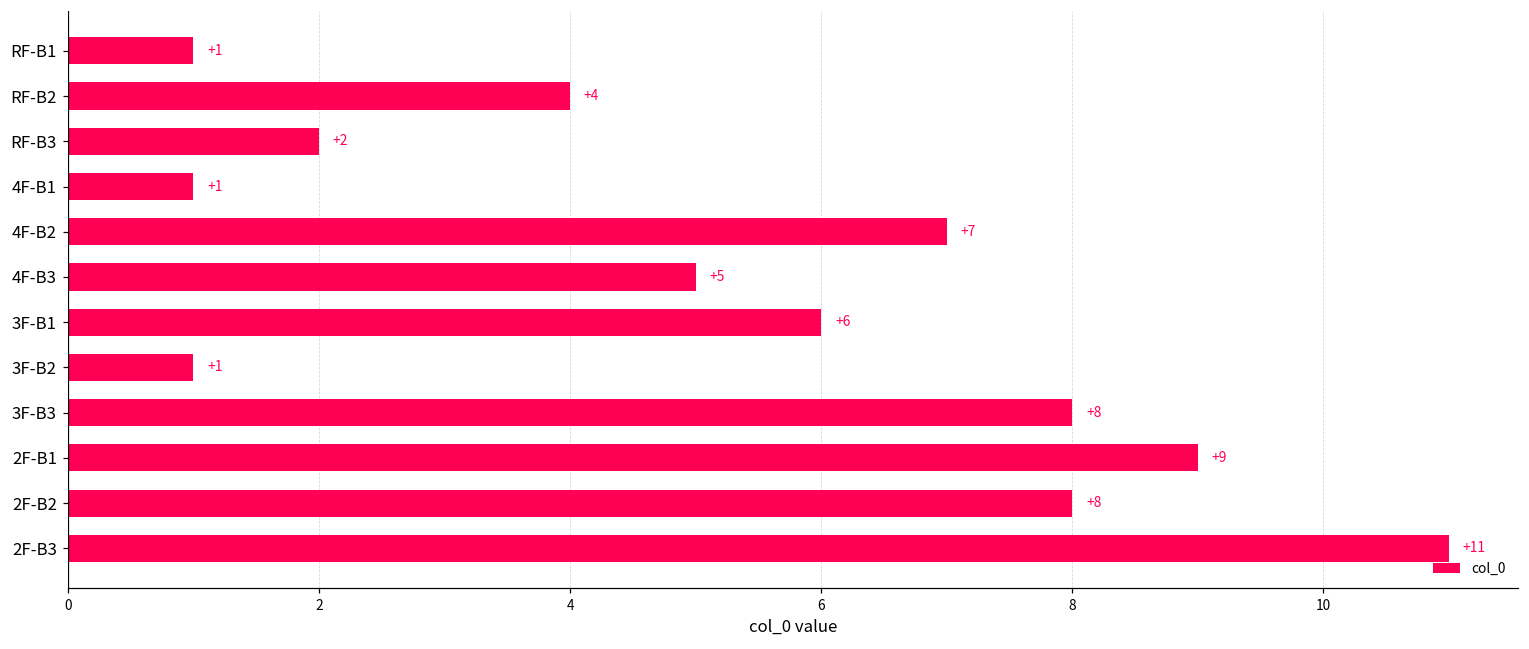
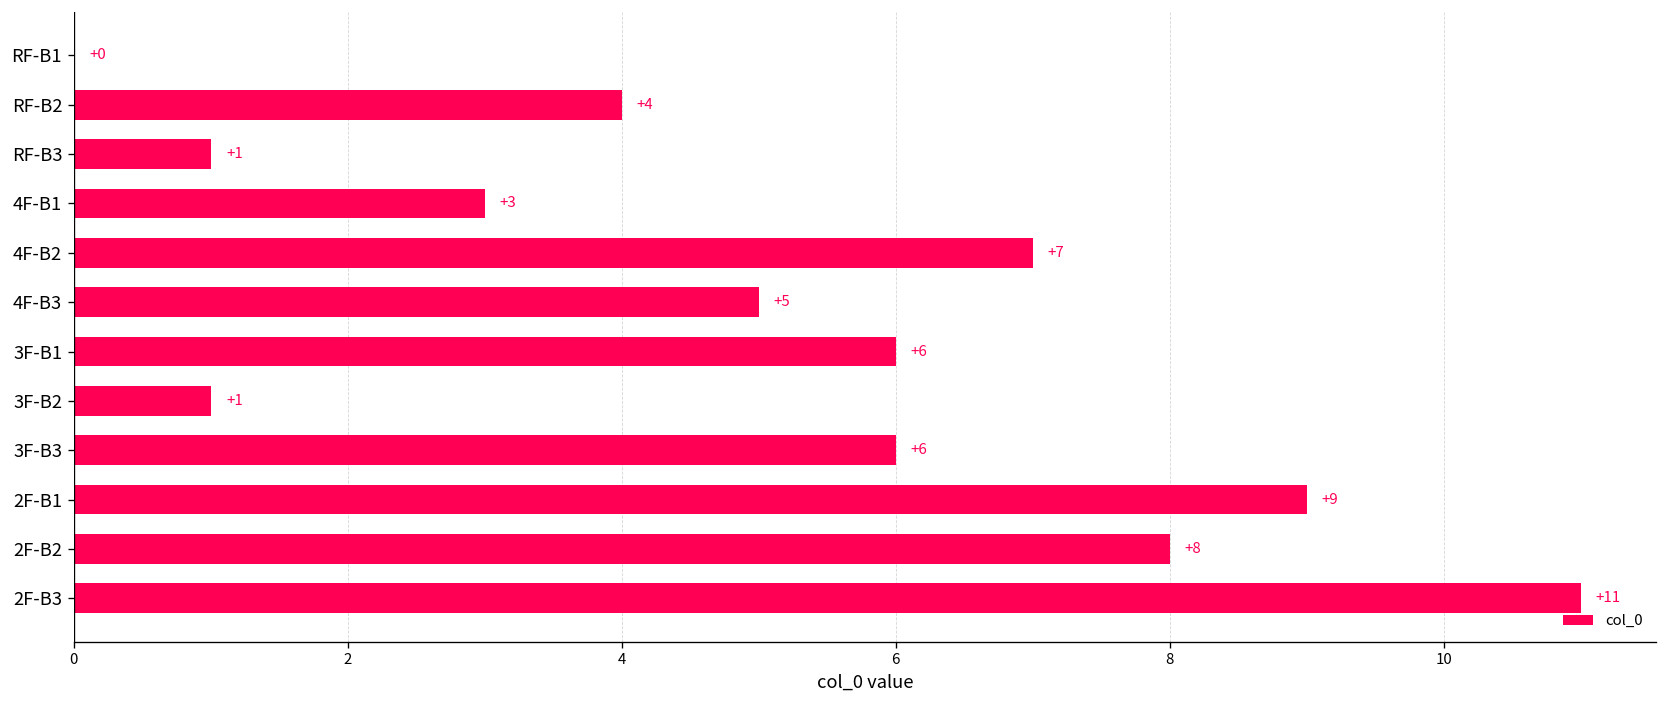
RF-B1: +1 -> +0
RF-B3: +2 -> +1
4F-B1: +1 -> +3
3F-B3: +8 -> +6
